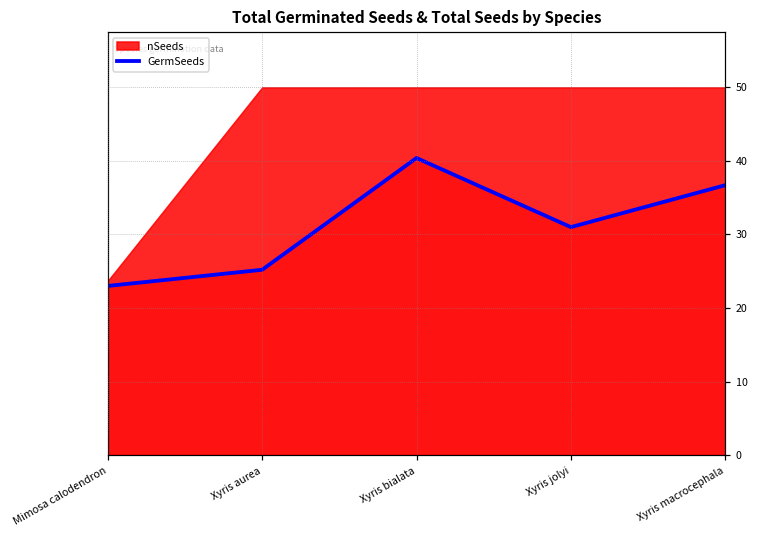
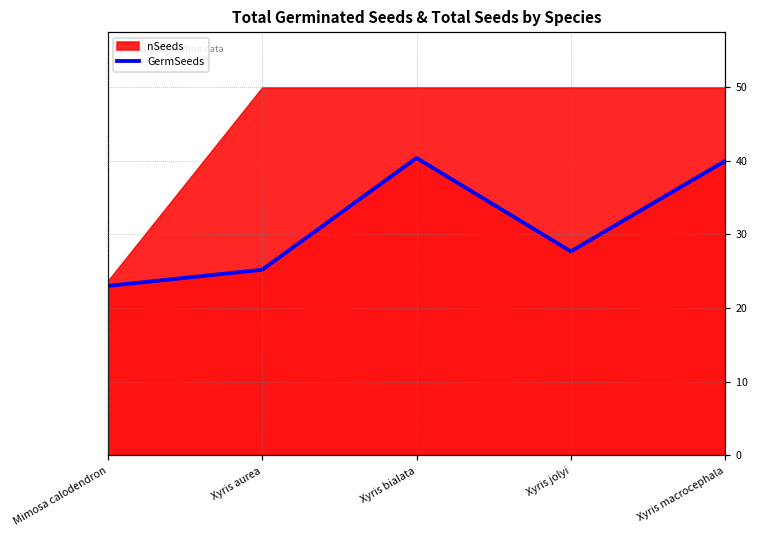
GermSeeds, Xyris jolyi: 31 -> 28
GermSeeds, Xyris macrocephala: 37 -> 40
